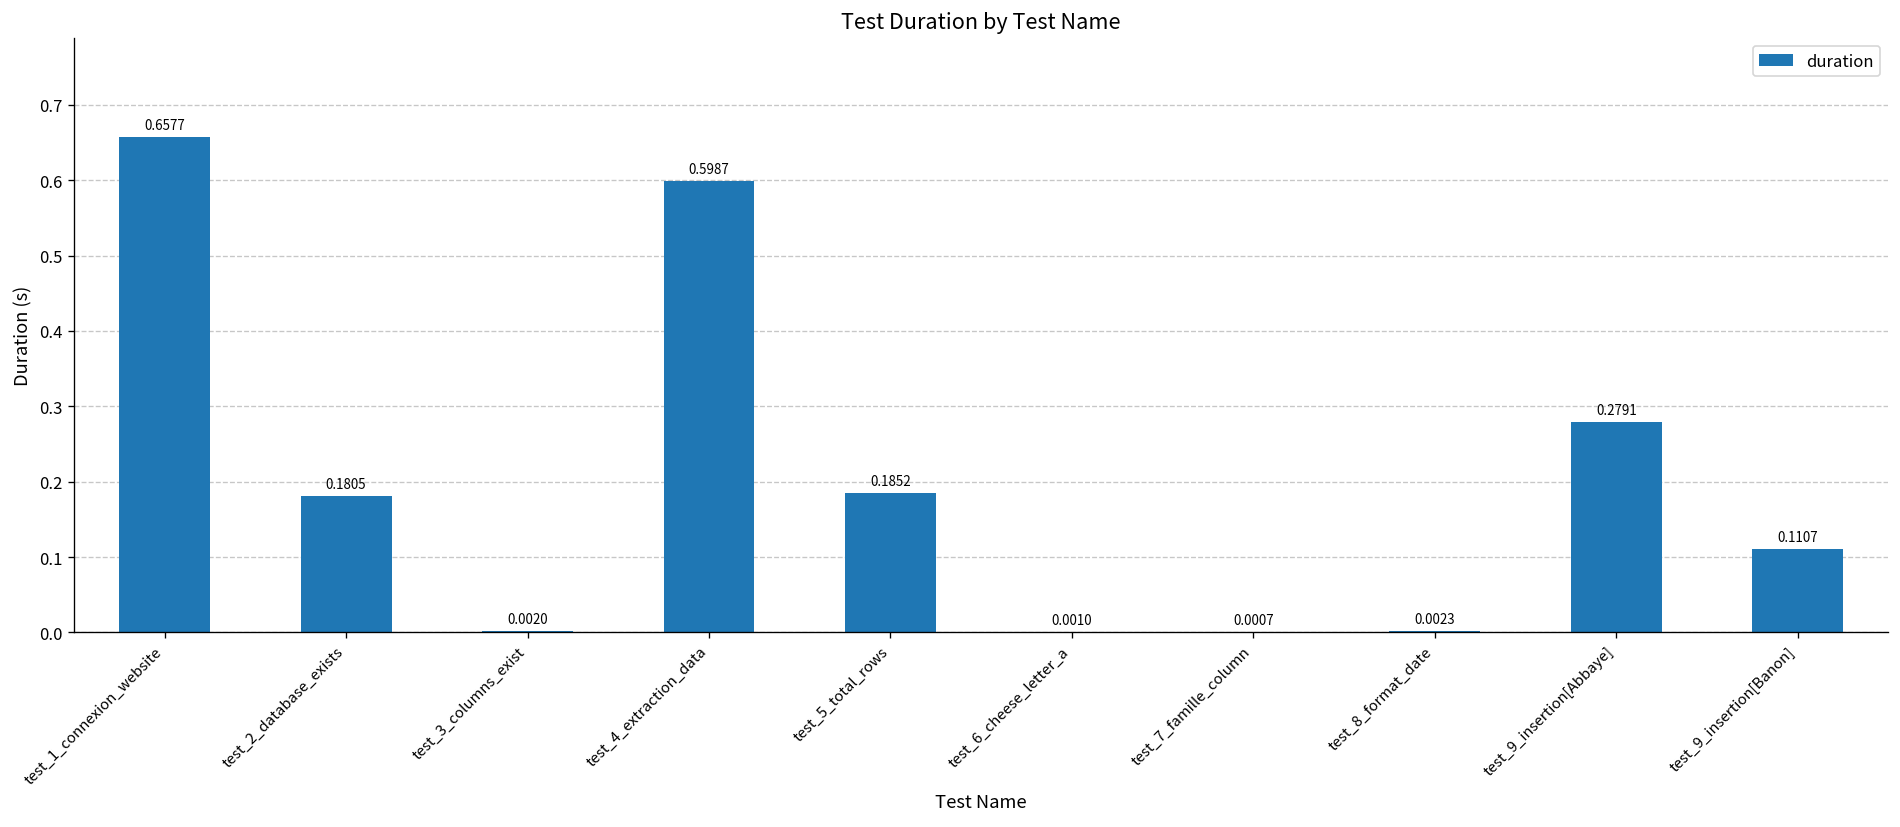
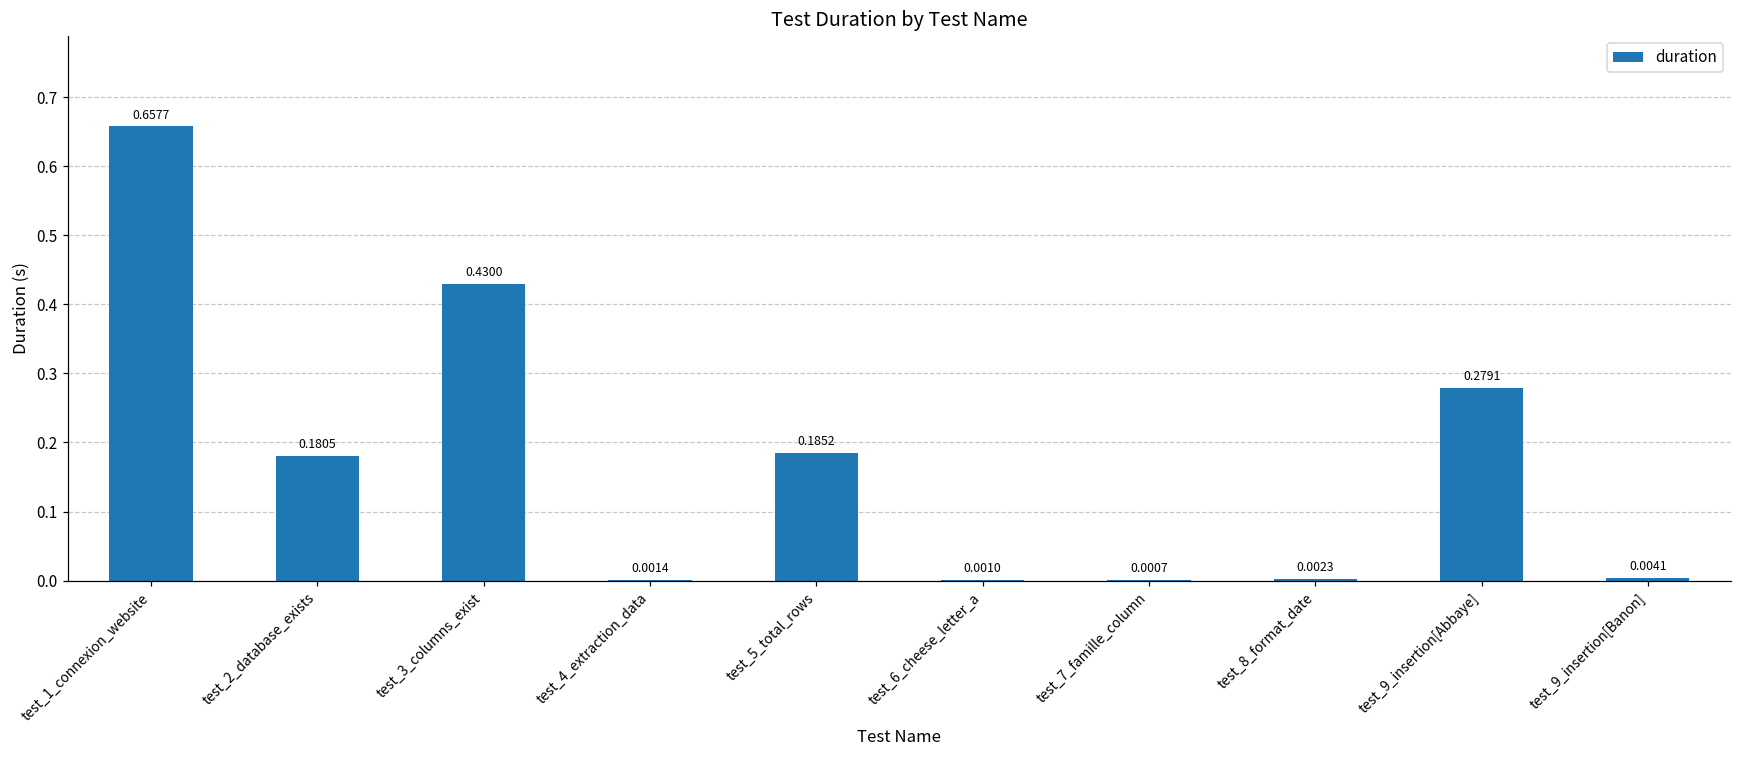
test_3_columns_exist: 0.0020 -> 0.4300
test_4_extraction_data: 0.5987 -> 0.0014
test_9_insertion[Banon]: 0.1107 -> 0.0041
